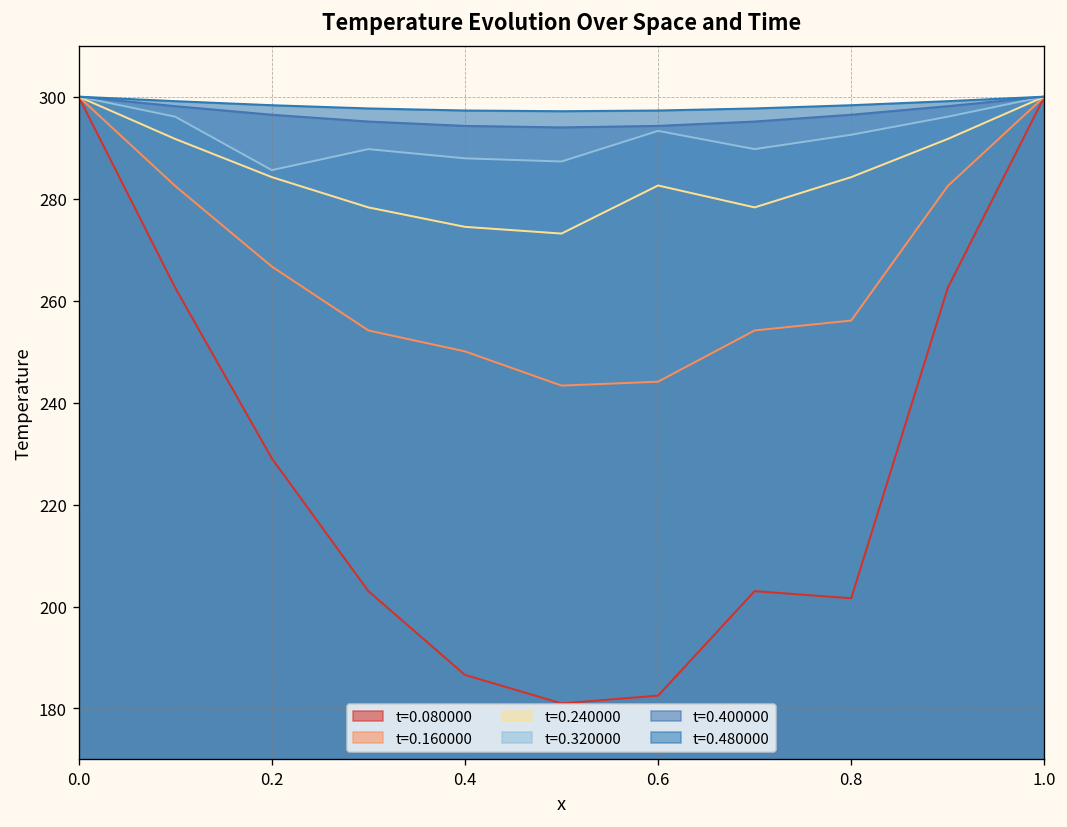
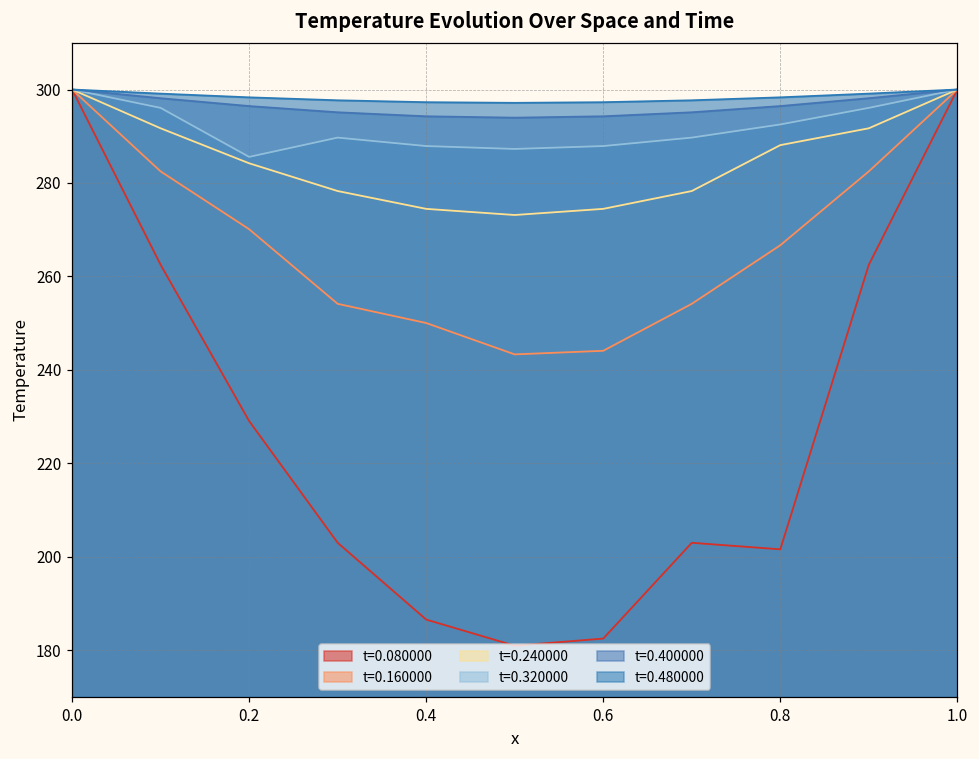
t=0.160000, 0.2: 267 -> 270
t=0.240000, 0.6: 283 -> 274
t=0.320000, 0.6: 293 -> 288
t=0.160000, 0.8: 256 -> 267
t=0.240000, 0.8: 284 -> 288
